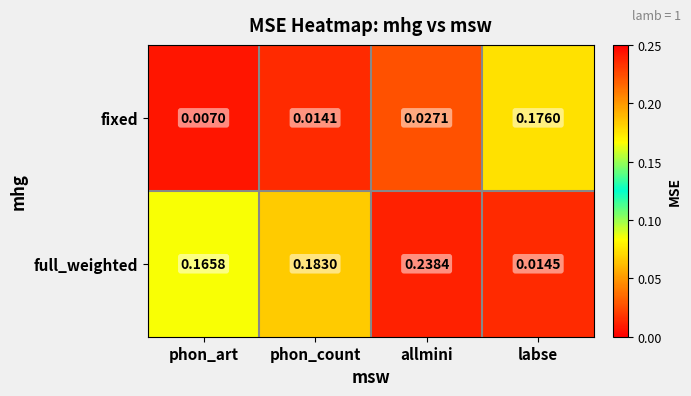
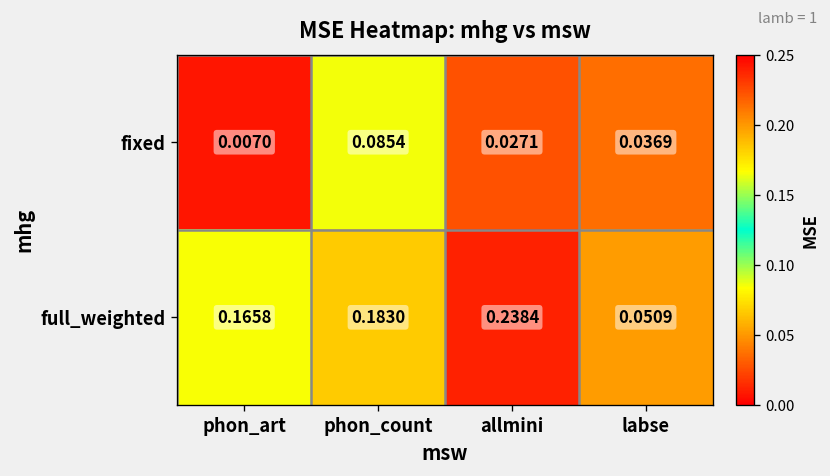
fixed, phon_count: 0.0141 -> 0.0854
fixed, labse: 0.1760 -> 0.0369
full_weighted, labse: 0.0145 -> 0.0509
